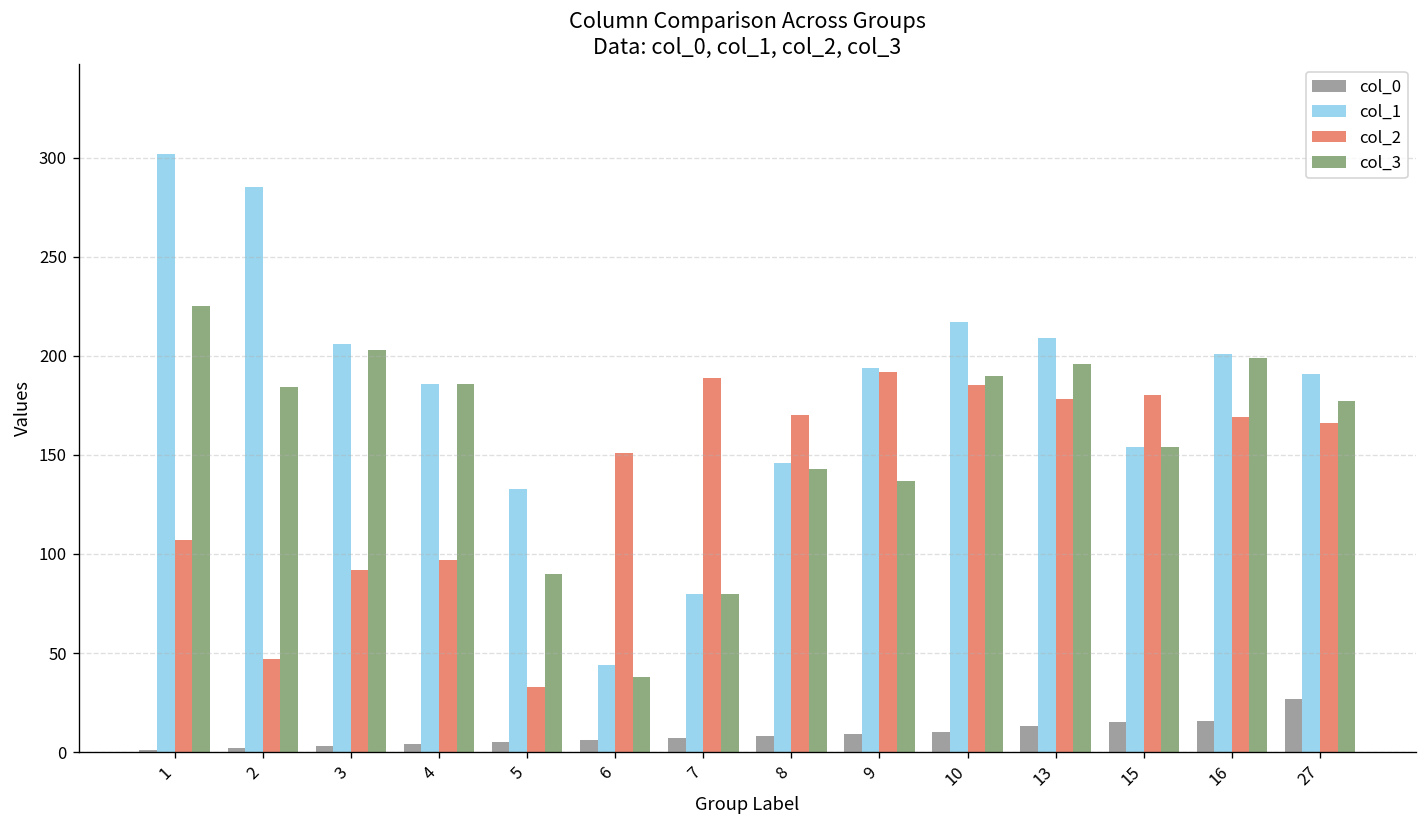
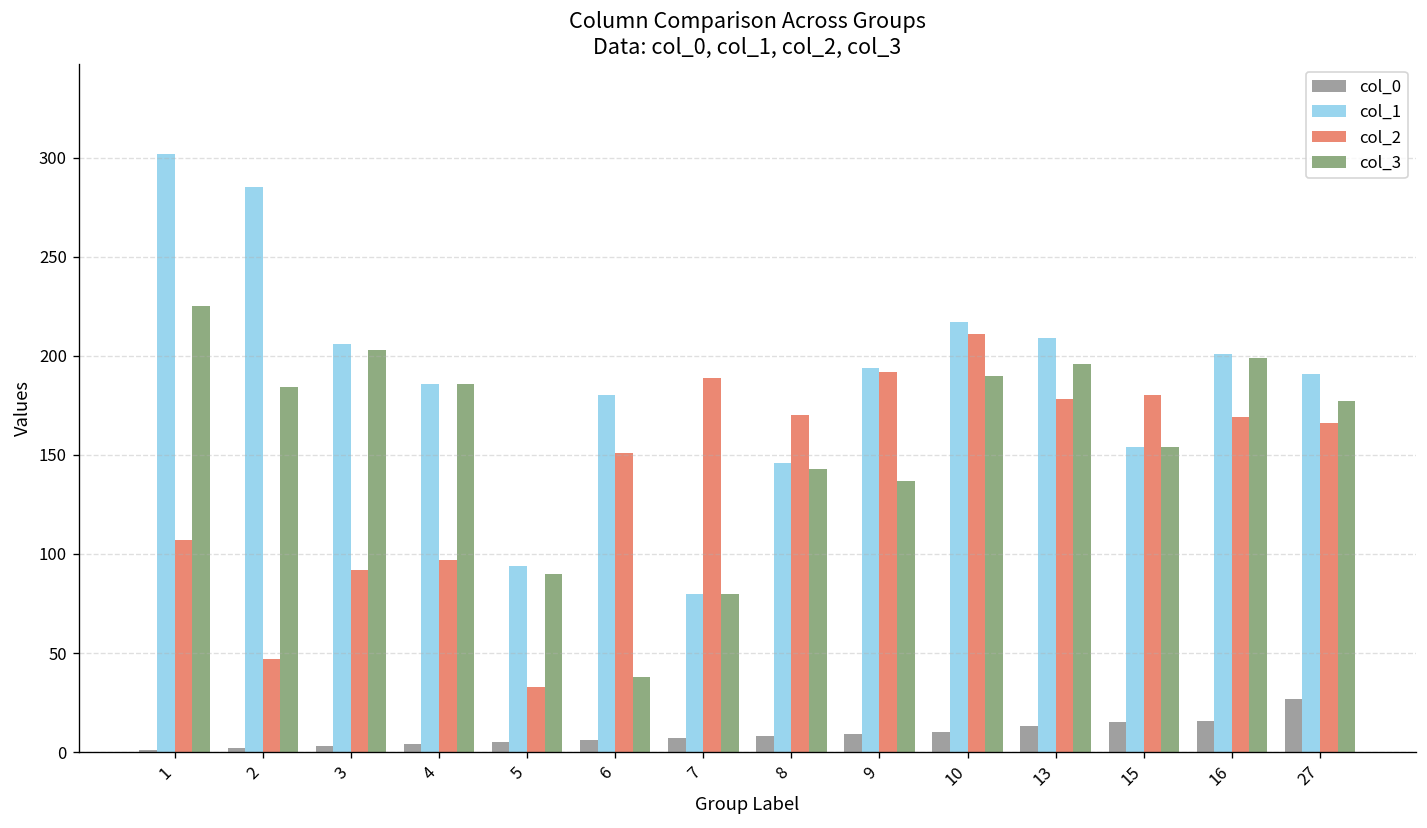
col_1, 5: 133 -> 94
col_1, 6: 44 -> 180
col_2, 10: 185 -> 211
